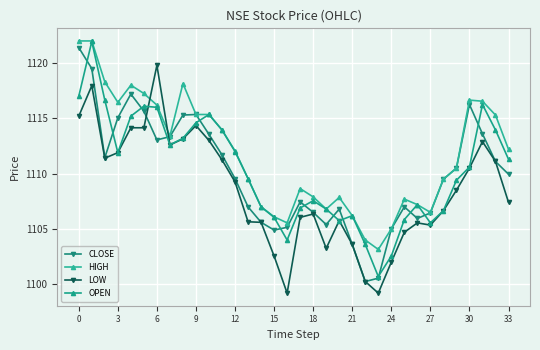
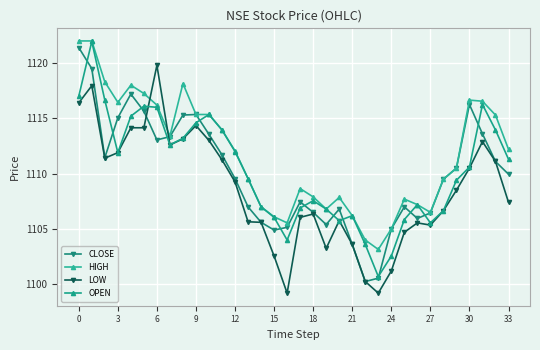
LOW, 0: 1115.2 -> 1116.4
LOW, 24: 1102.0 -> 1101.2
